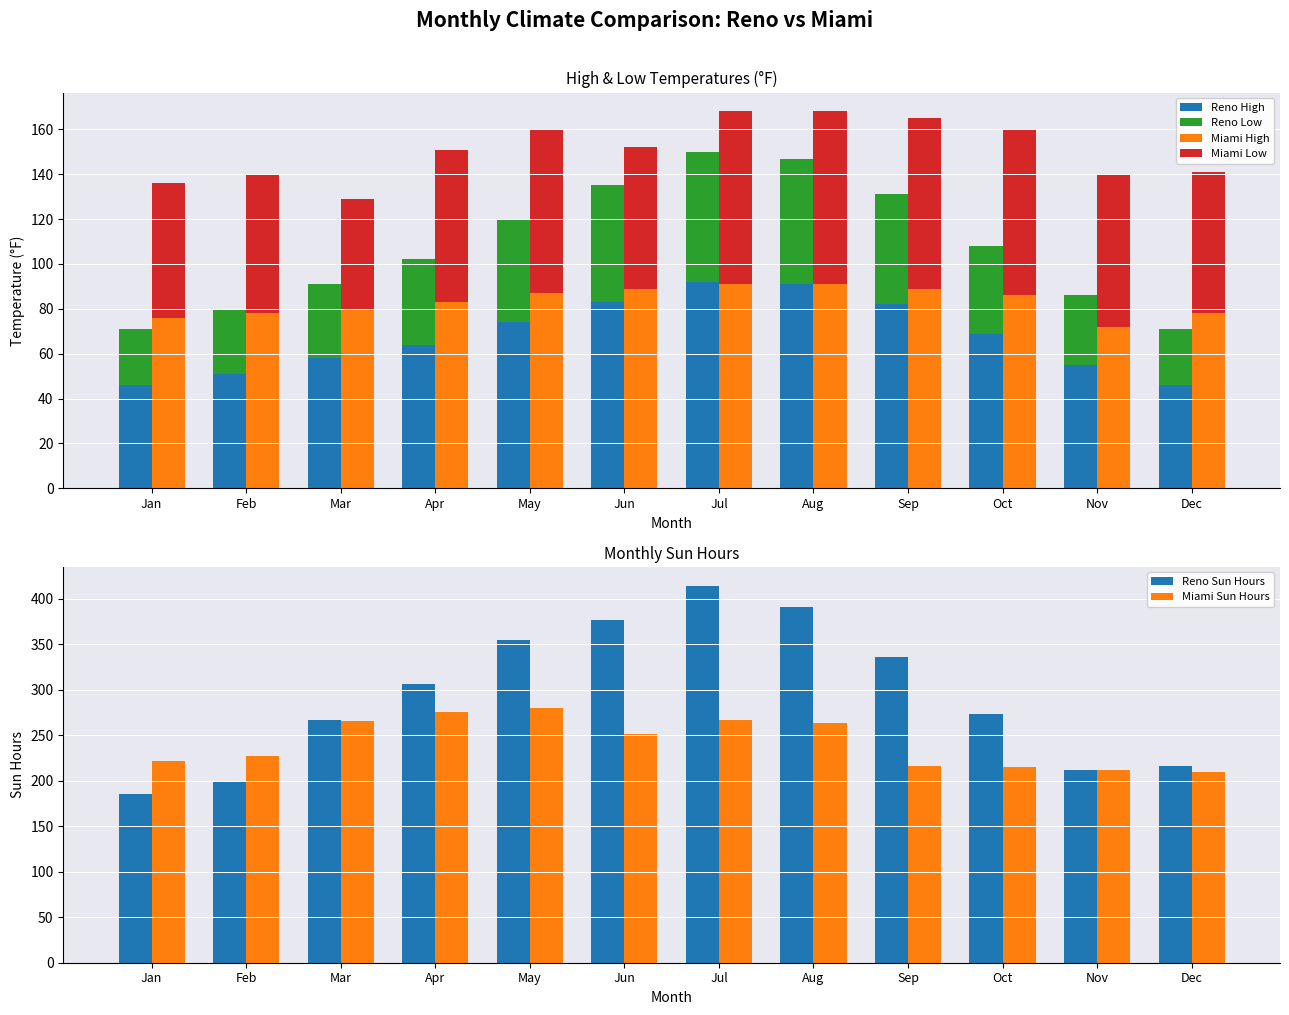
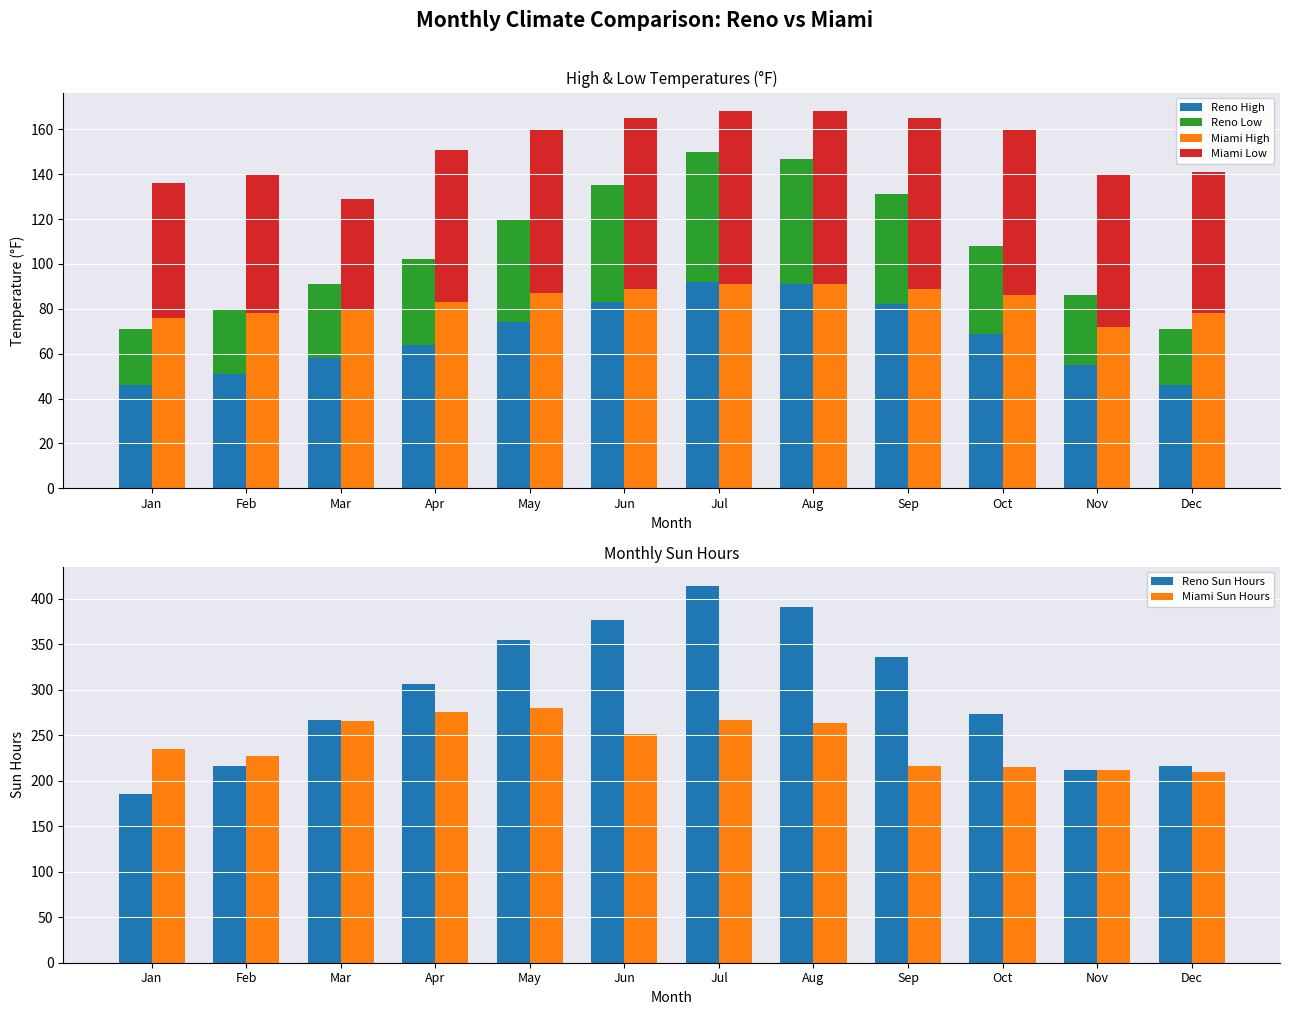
High & Low Temperatures (°F), Miami Low, Jun: 63 -> 76
Monthly Sun Hours, Miami Sun Hours, Jan: 220 -> 240
Monthly Sun Hours, Reno Sun Hours, Feb: 200 -> 220
